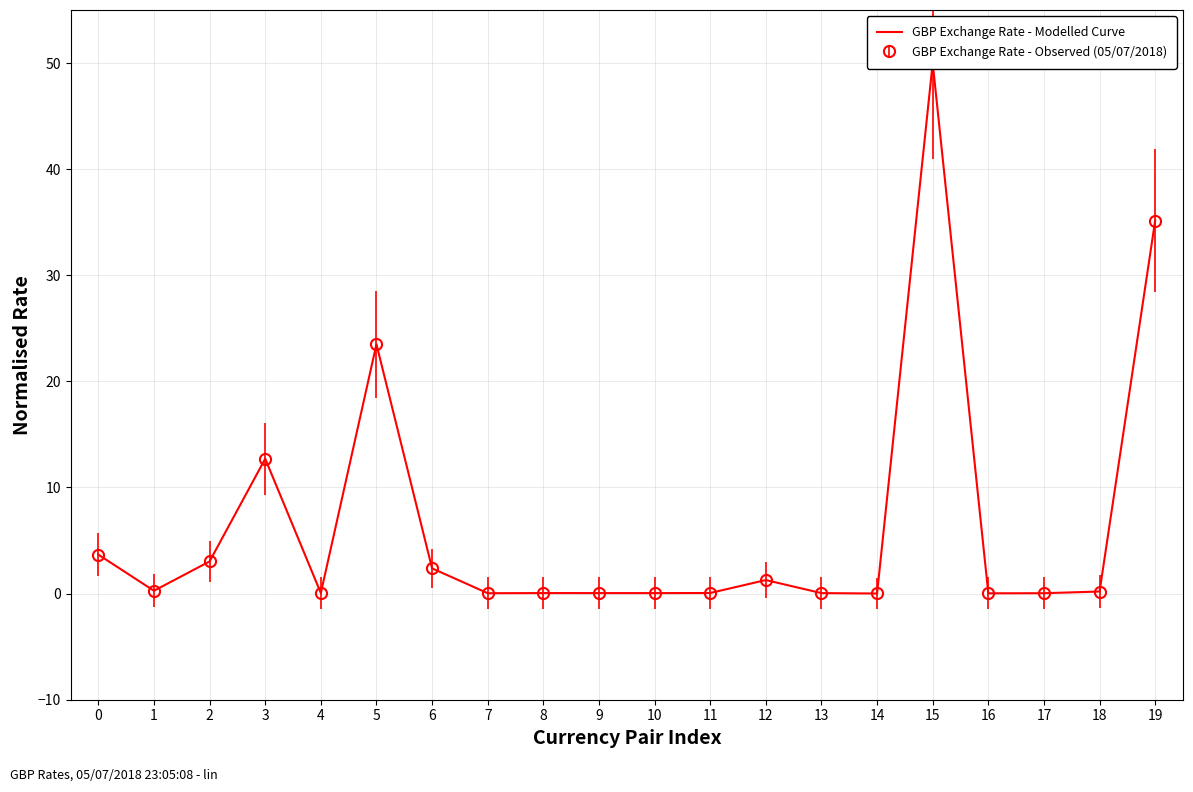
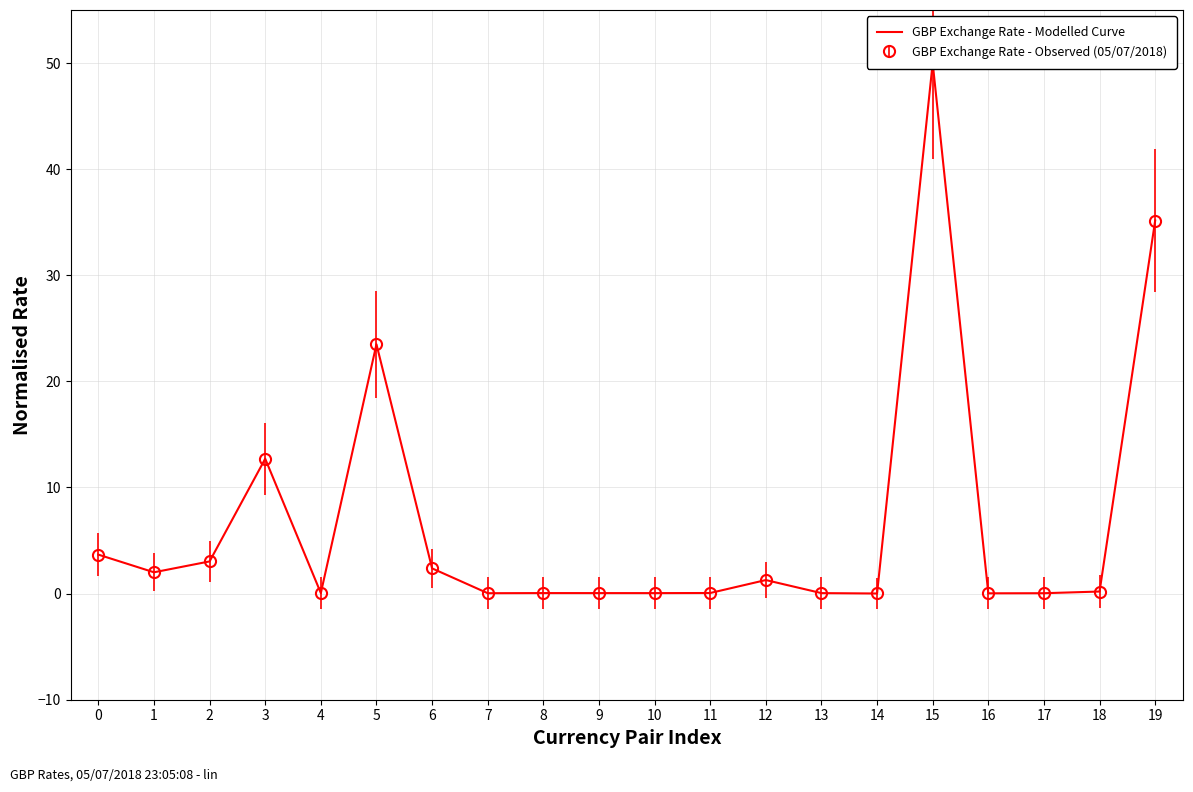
1: 0.3 -> 2.0
